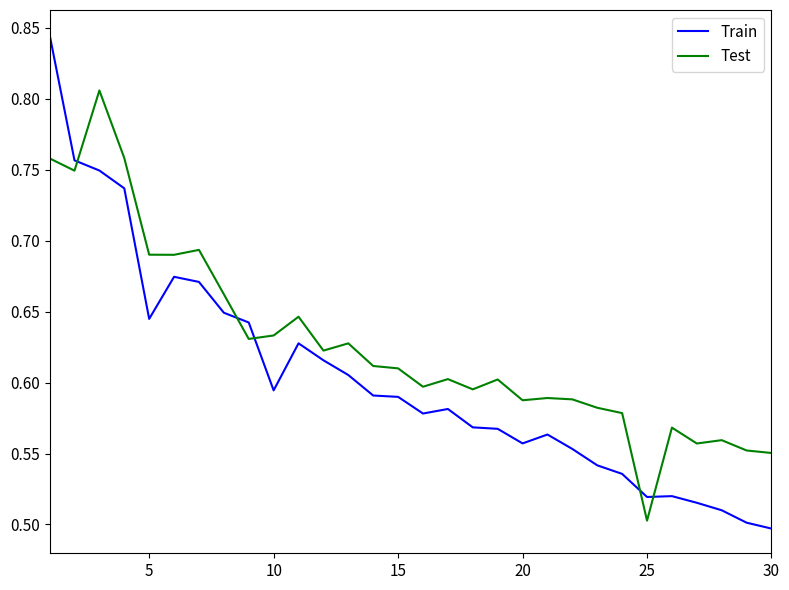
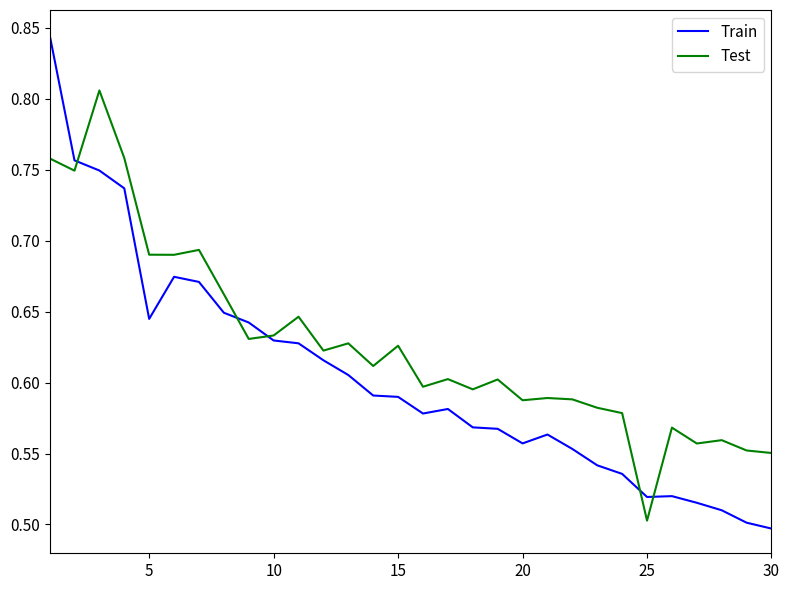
Train, 10: 0.595 -> 0.630
Test, 15: 0.610 -> 0.626
